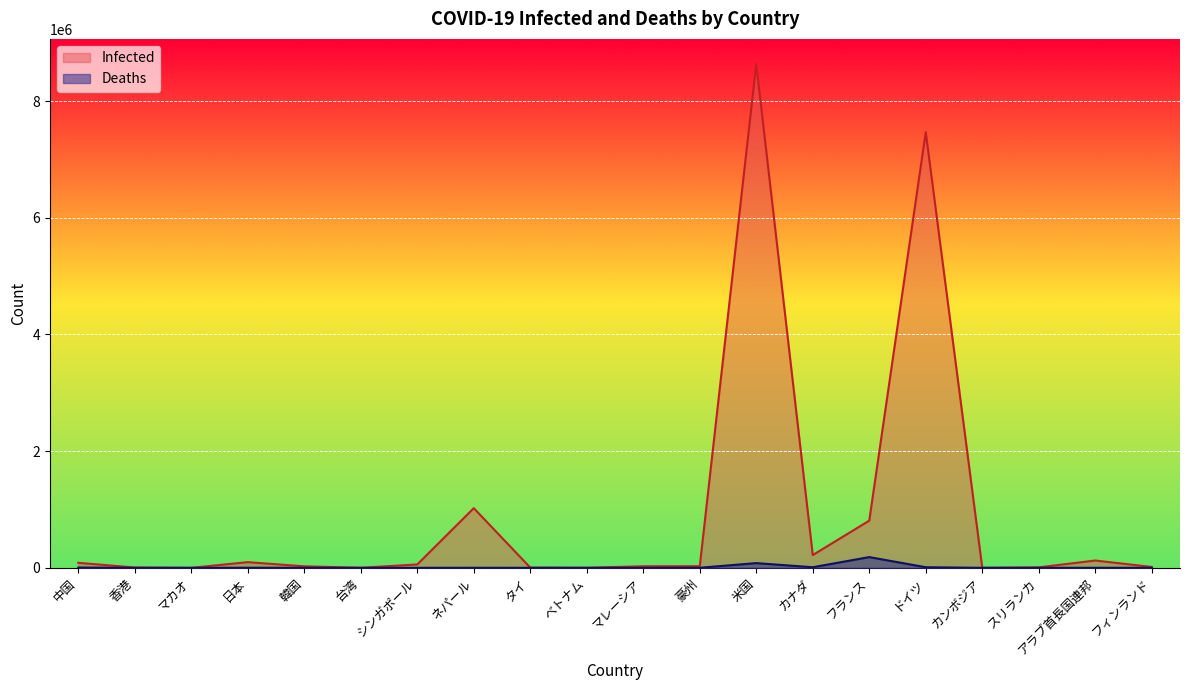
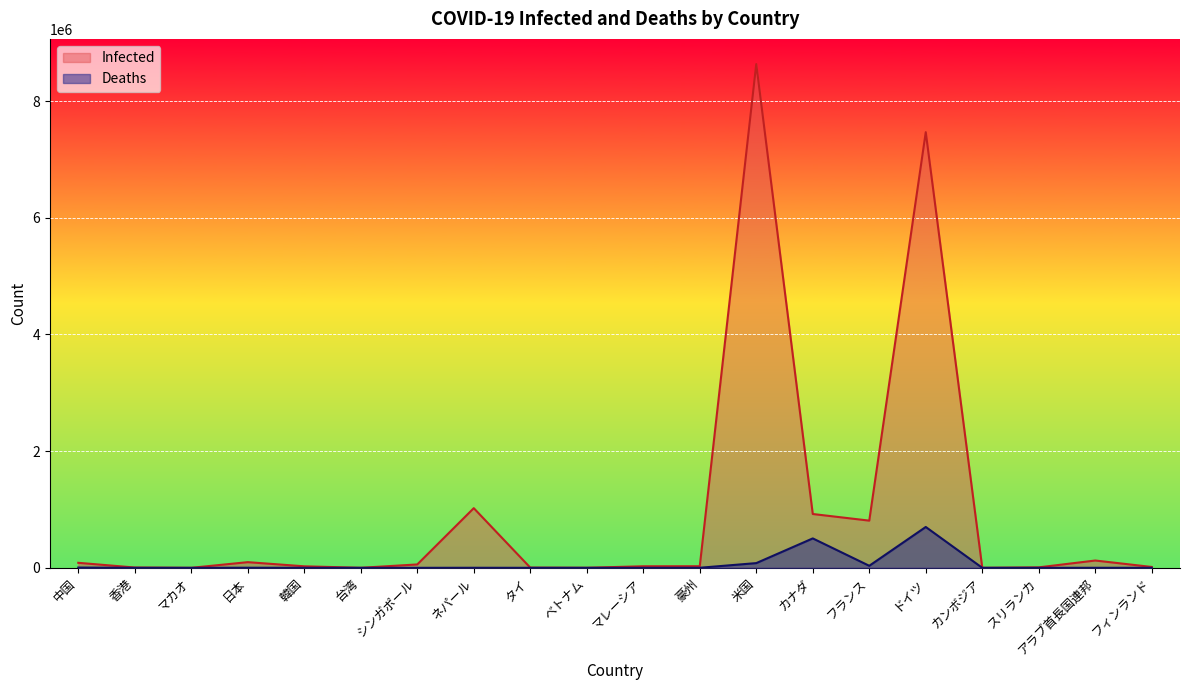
Infected, カナダ: 200000 -> 900000
Deaths, カナダ: 0 -> 500000
Deaths, フランス: 200000 -> 0
Deaths, ドイツ: 0 -> 700000
